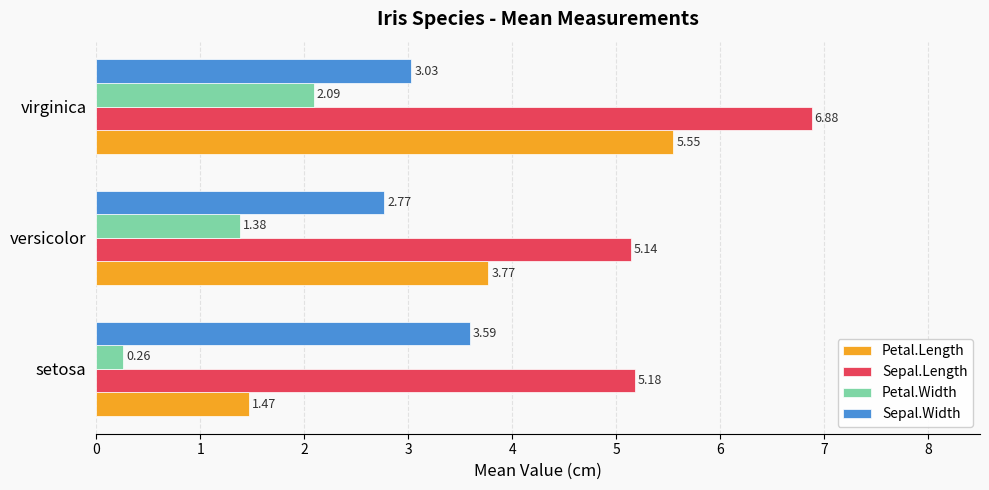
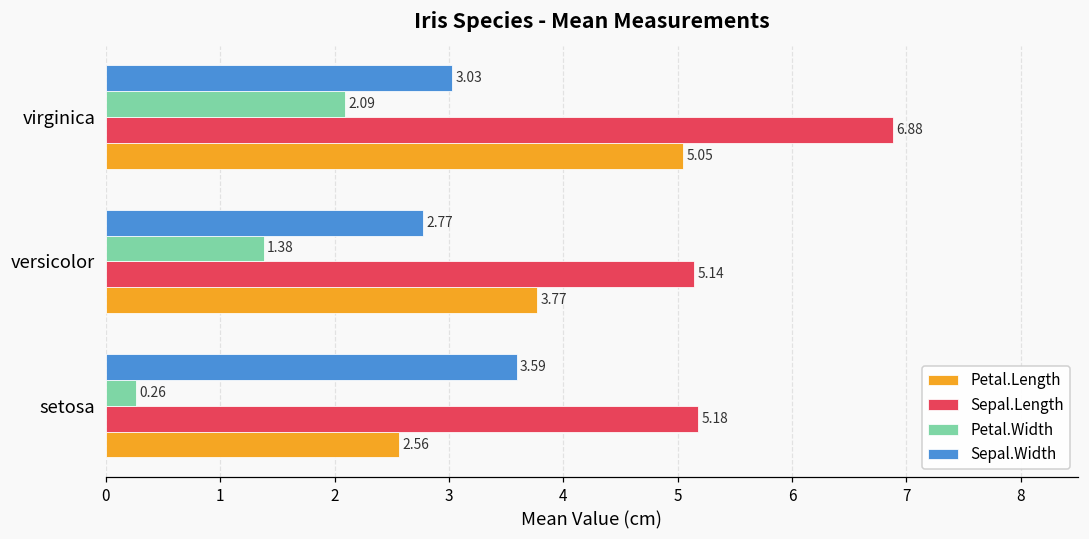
Petal.Length, virginica: 5.55 -> 5.05
Petal.Length, setosa: 1.47 -> 2.56
